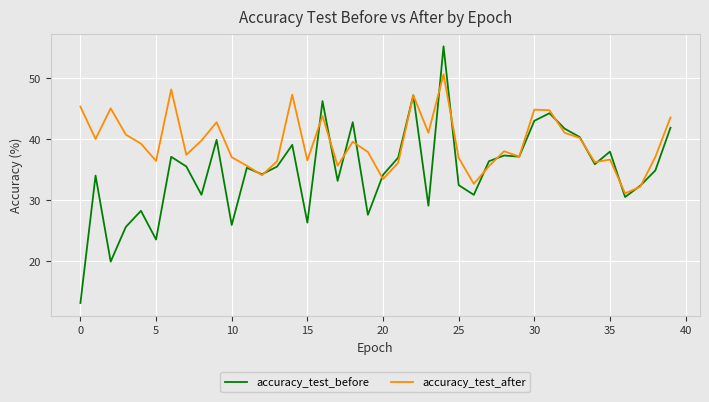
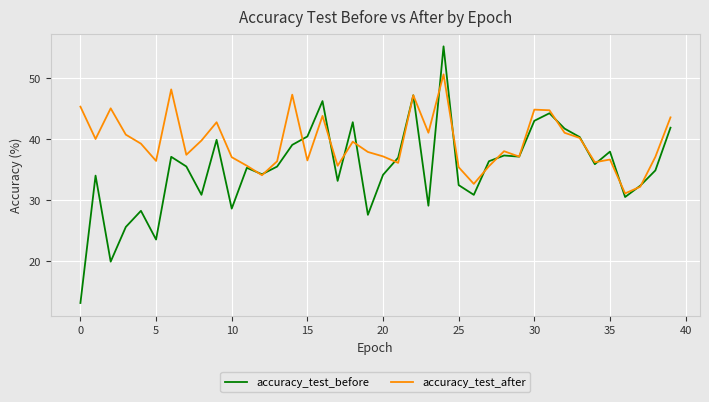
accuracy_test_before, 10: 26 -> 29
accuracy_test_before, 15: 26 -> 40
accuracy_test_after, 20: 33 -> 37
accuracy_test_after, 25: 37 -> 35
